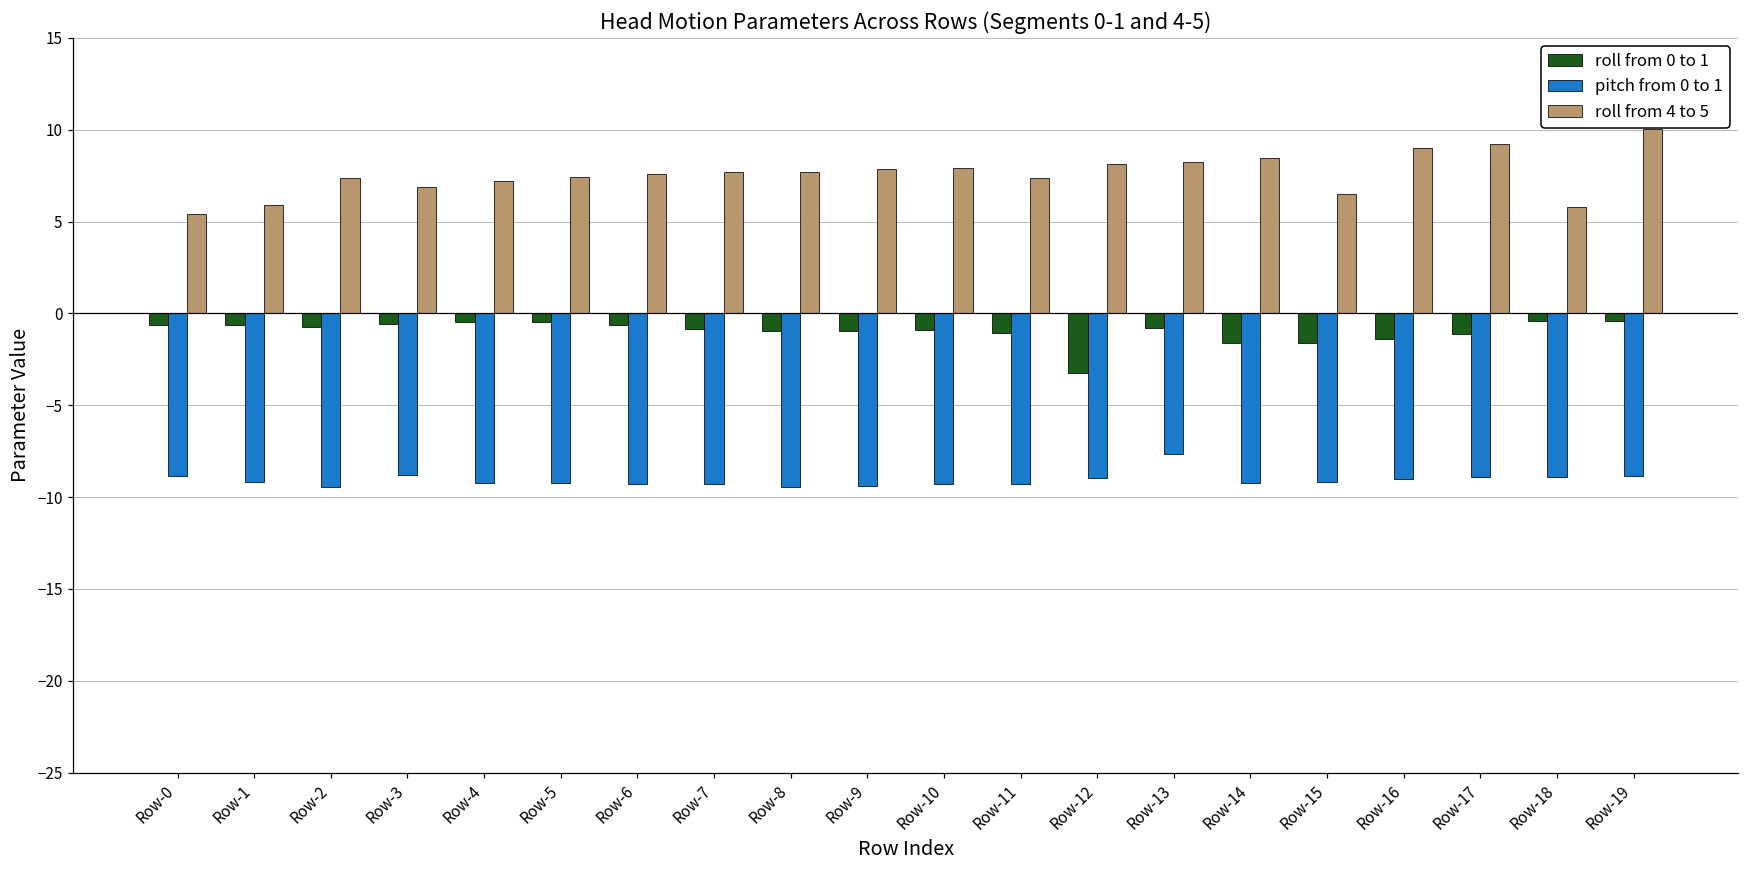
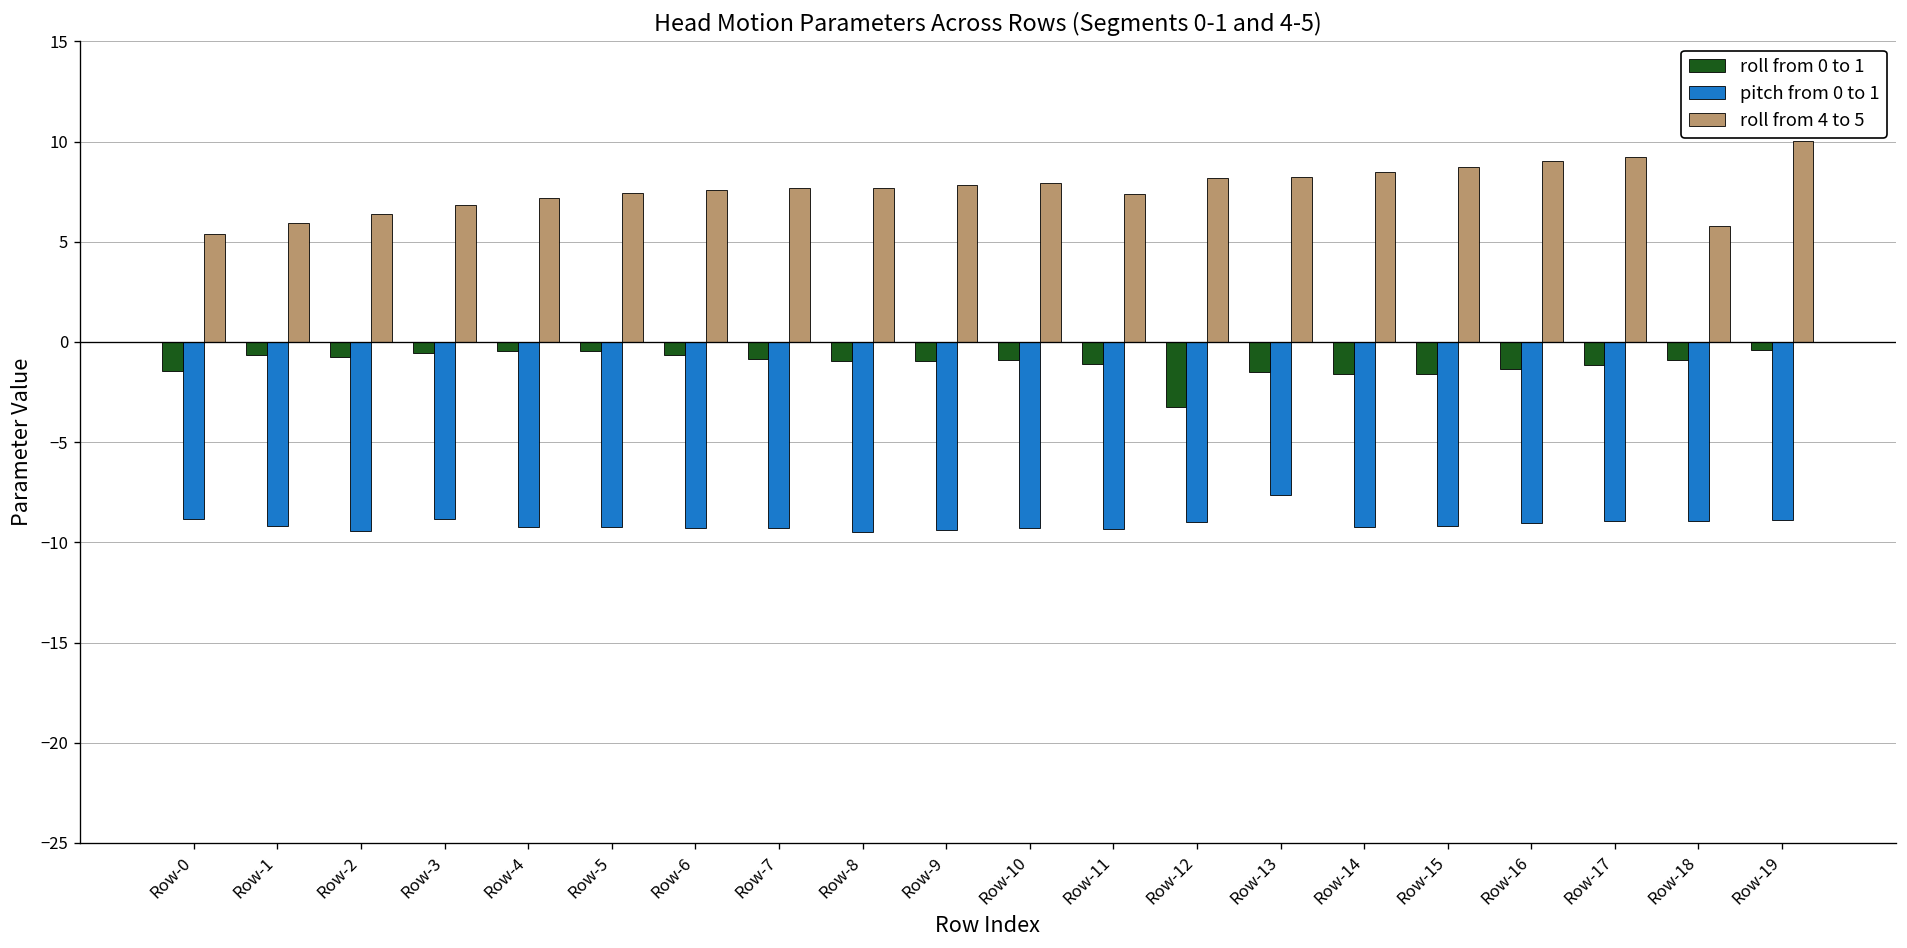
roll from 0 to 1, Row-0: -0.6 -> -1.4
roll from 4 to 5, Row-2: 7.4 -> 6.4
roll from 0 to 1, Row-13: -0.8 -> -1.5
roll from 4 to 5, Row-15: 6.5 -> 8.7
roll from 0 to 1, Row-18: -0.4 -> -0.9
